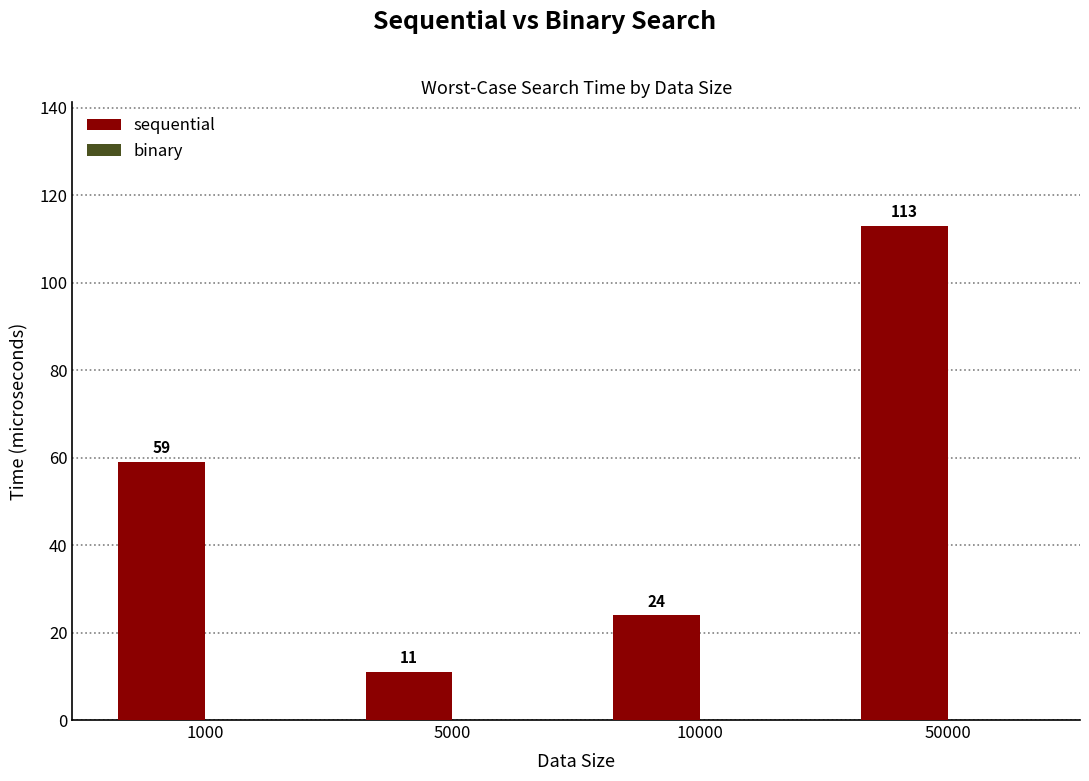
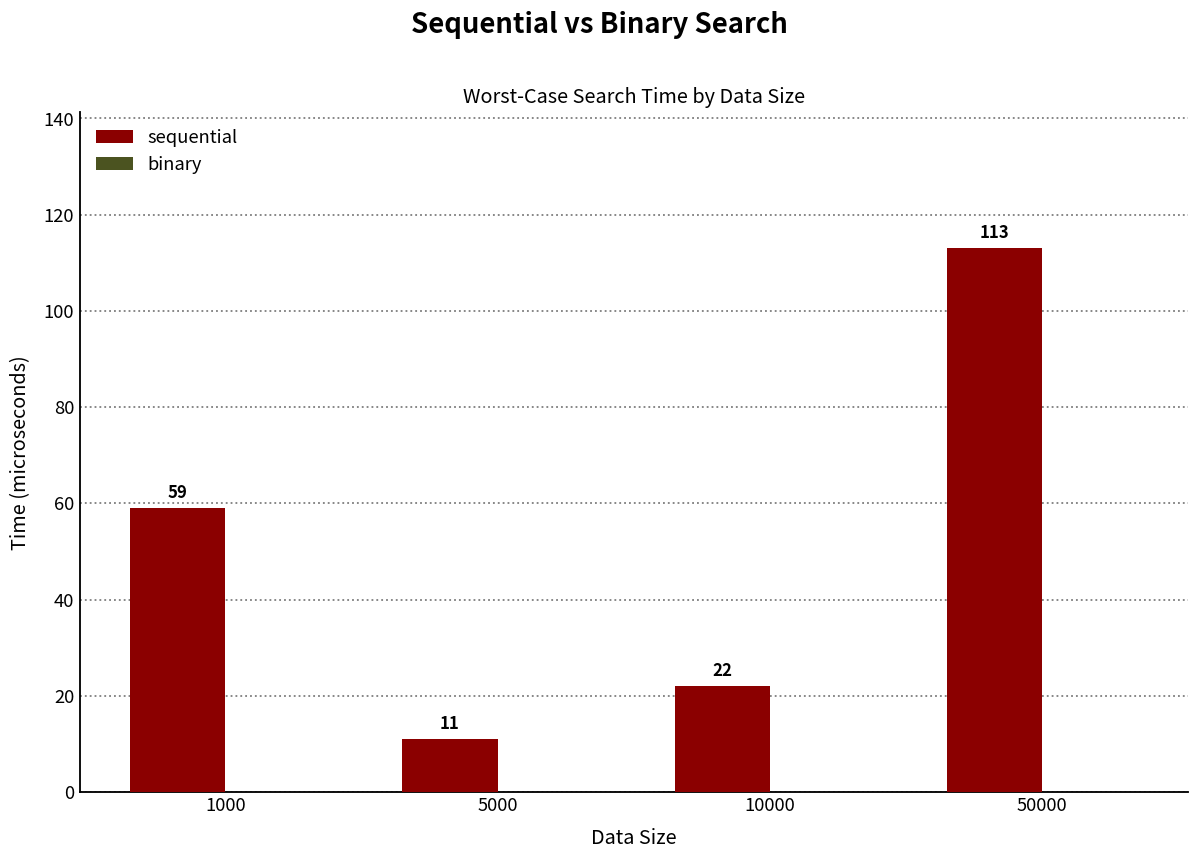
sequential, 10000: 24 -> 22
